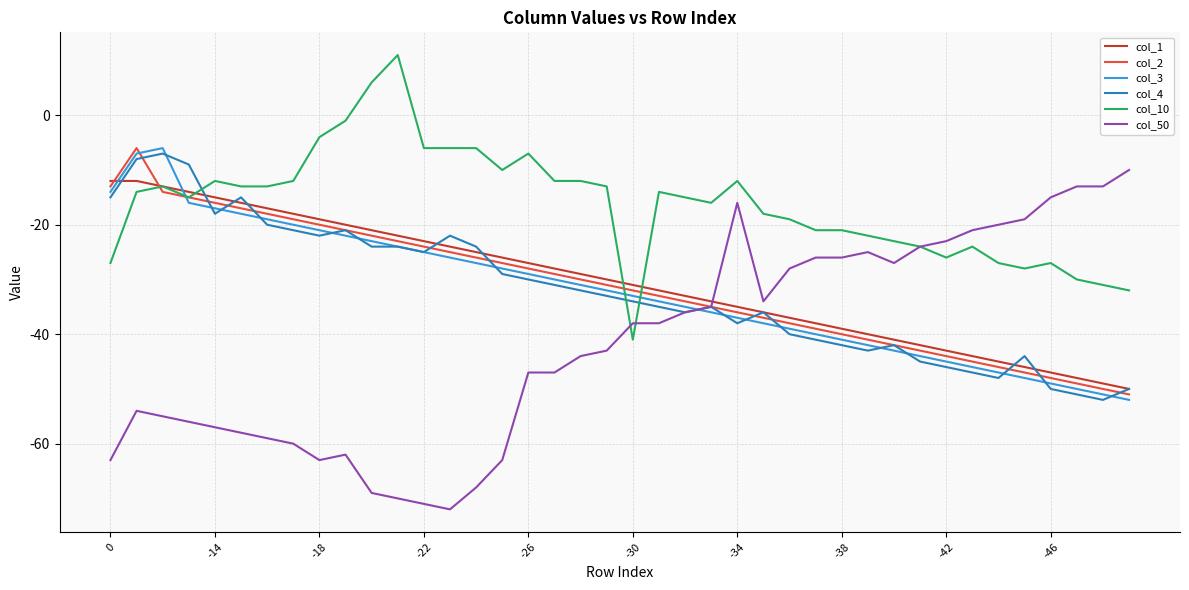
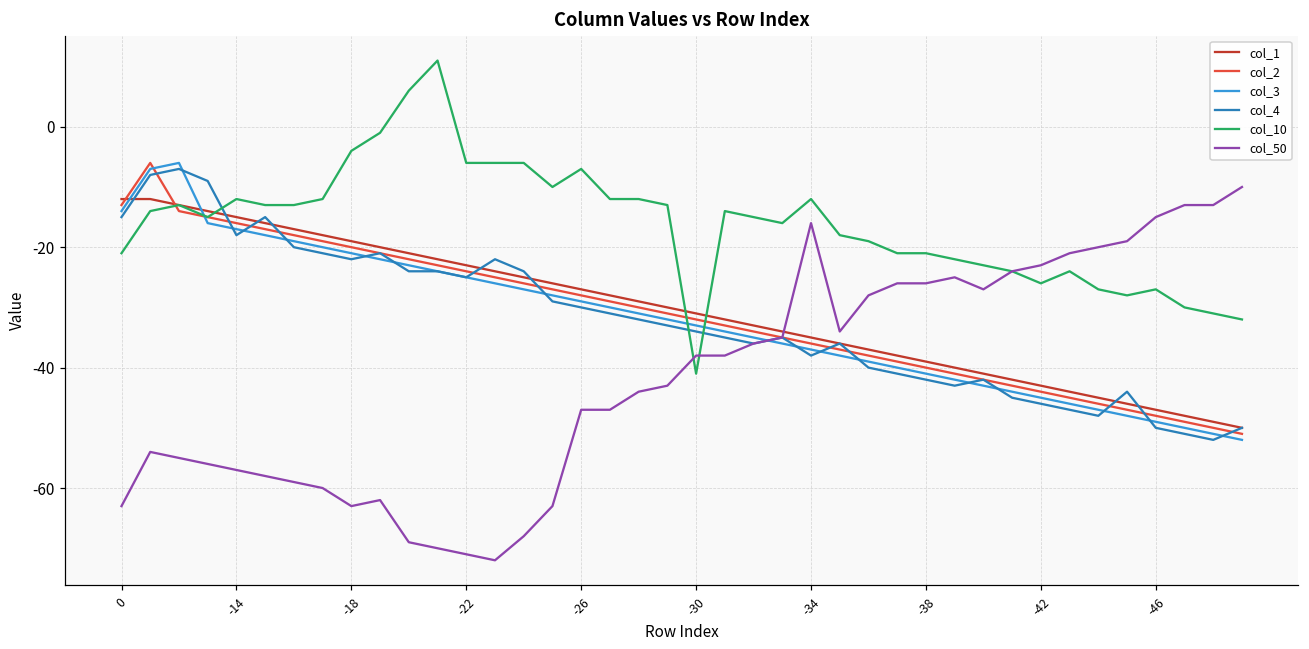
col_10, 0: -27 -> -21
